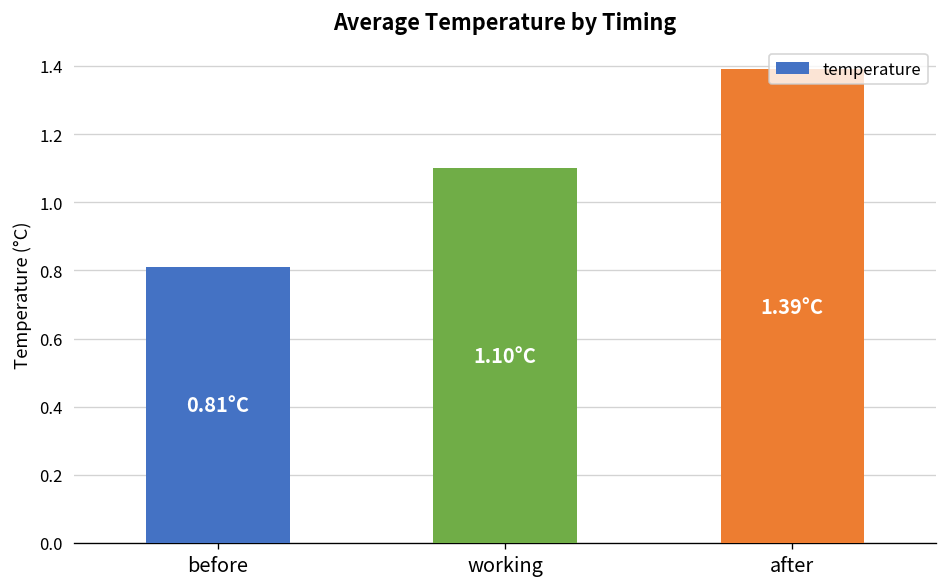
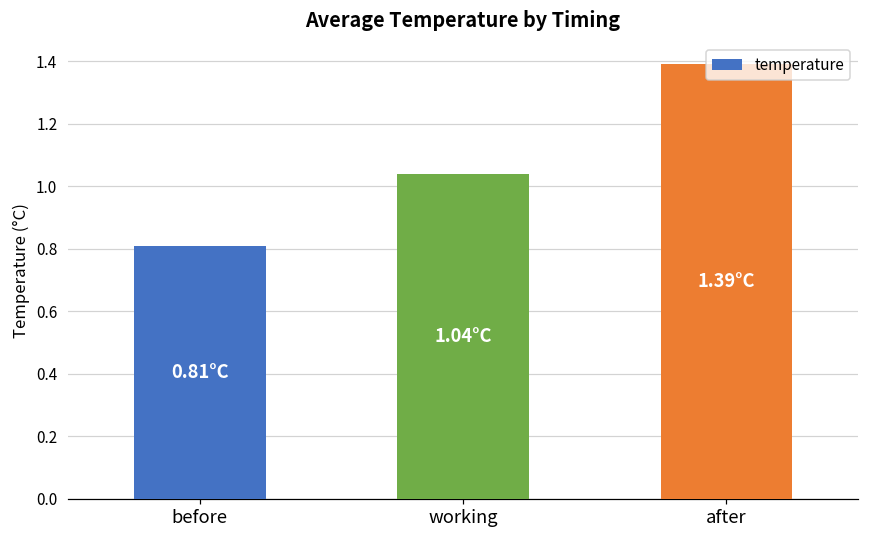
working: 1.10°C -> 1.04°C
